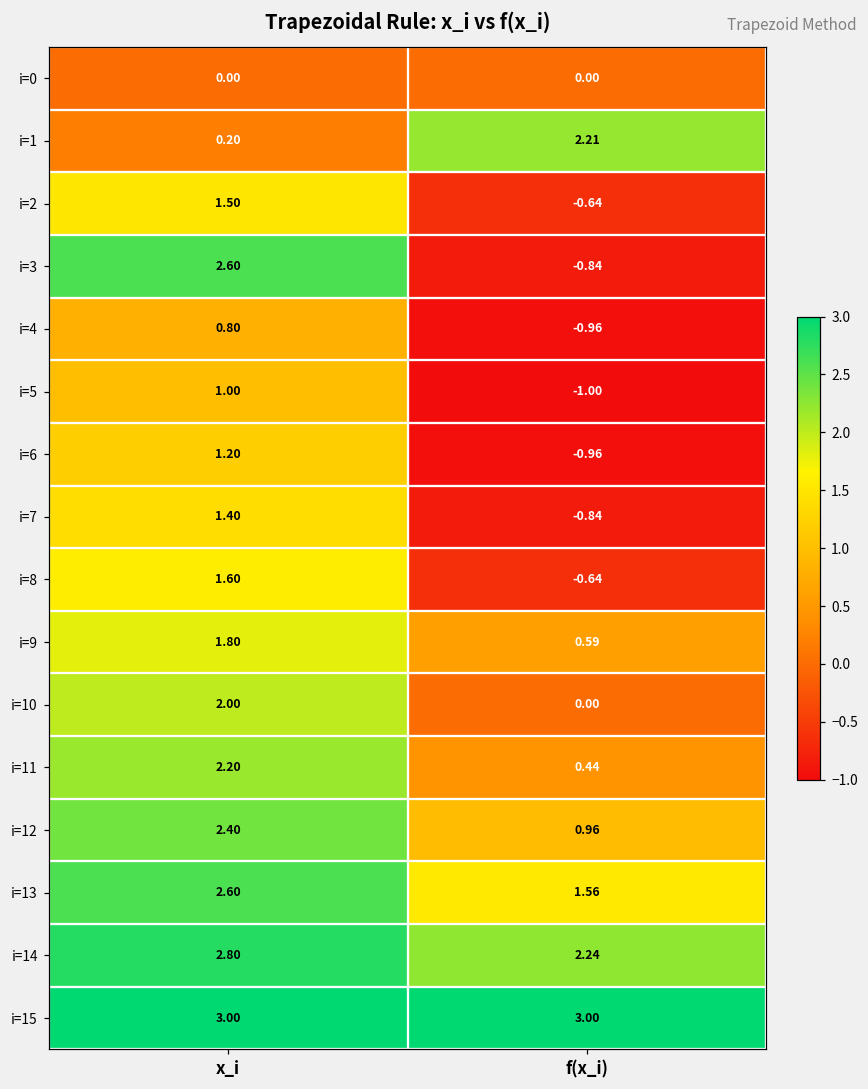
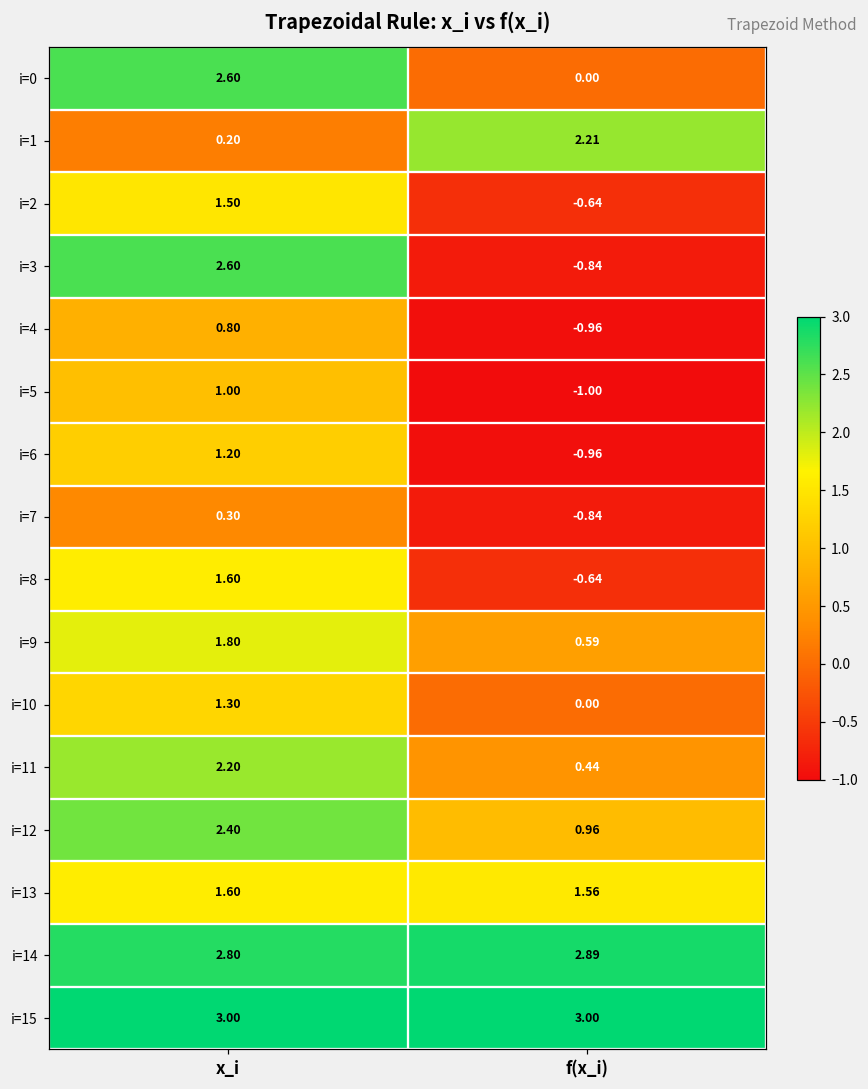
i=0, x_i: 0.00 -> 2.60
i=7, x_i: 1.40 -> 0.30
i=10, x_i: 2.00 -> 1.30
i=13, x_i: 2.60 -> 1.60
i=14, f(x_i): 2.24 -> 2.89
